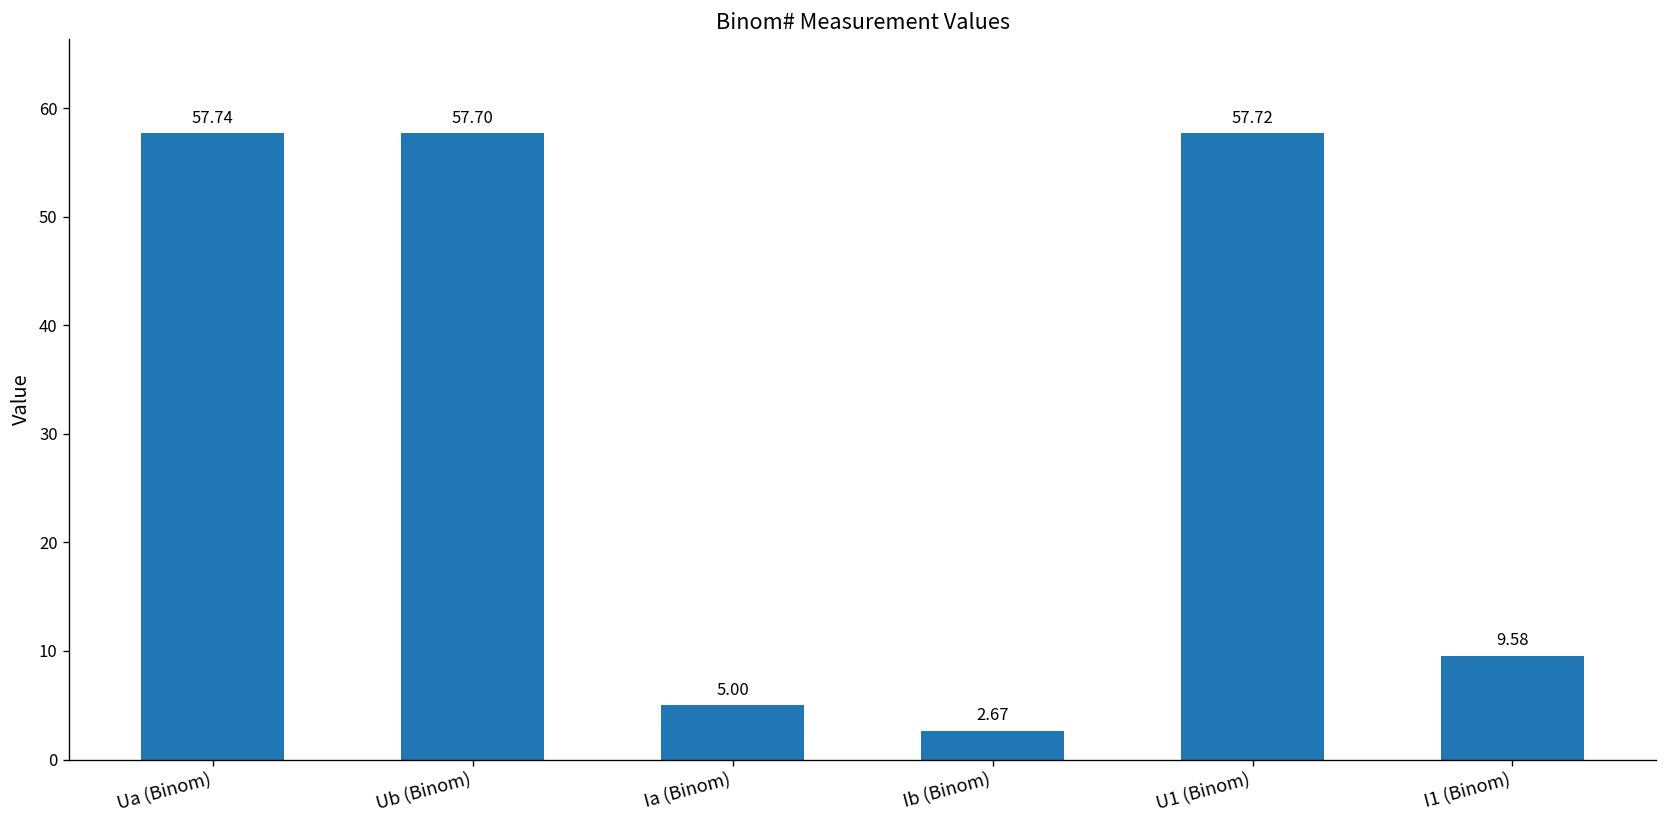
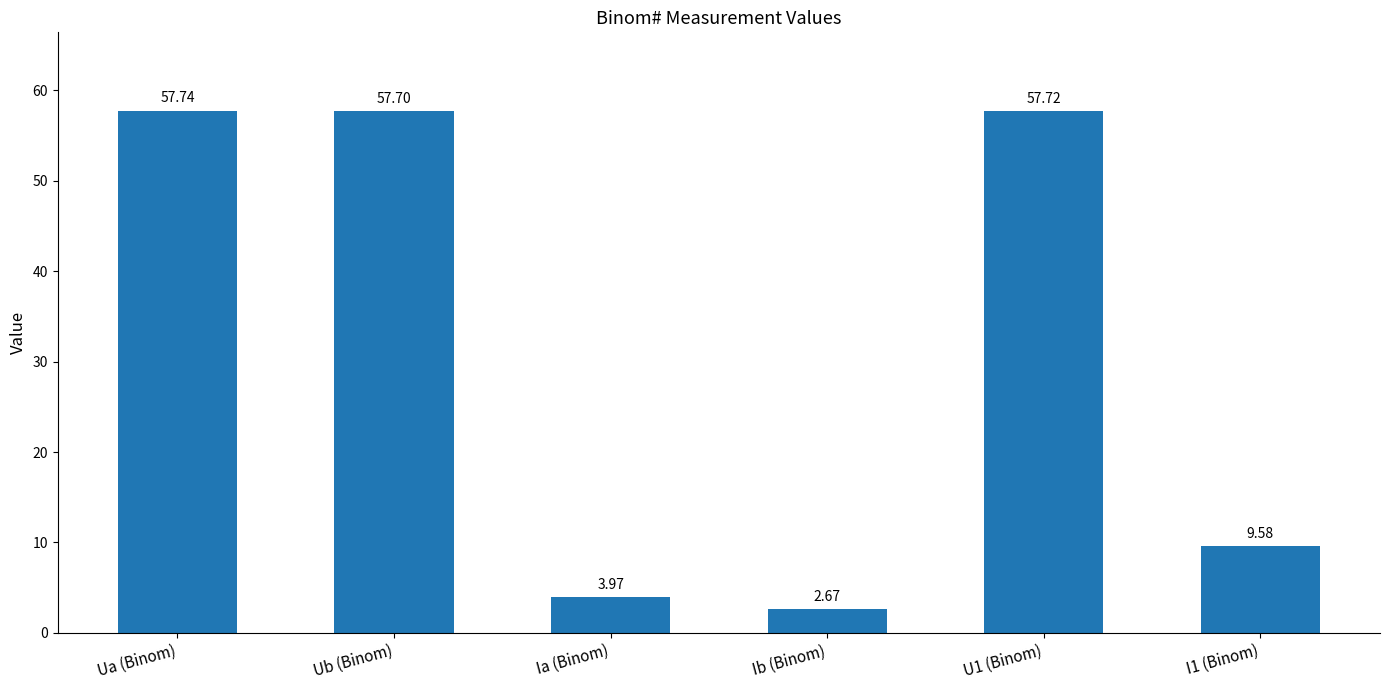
Ia (Binom): 5.00 -> 3.97
